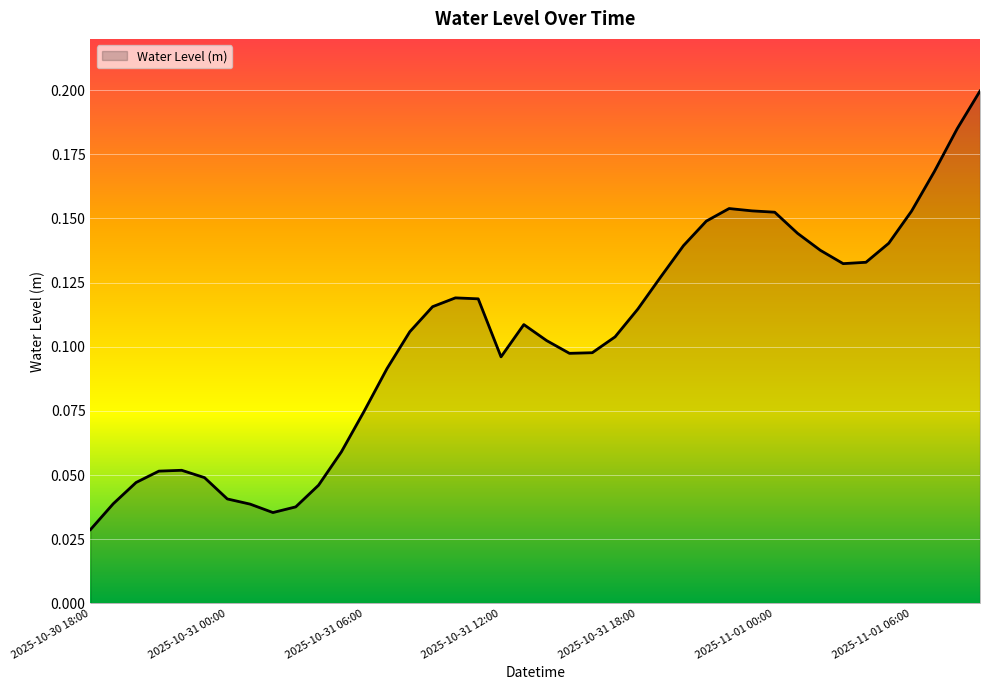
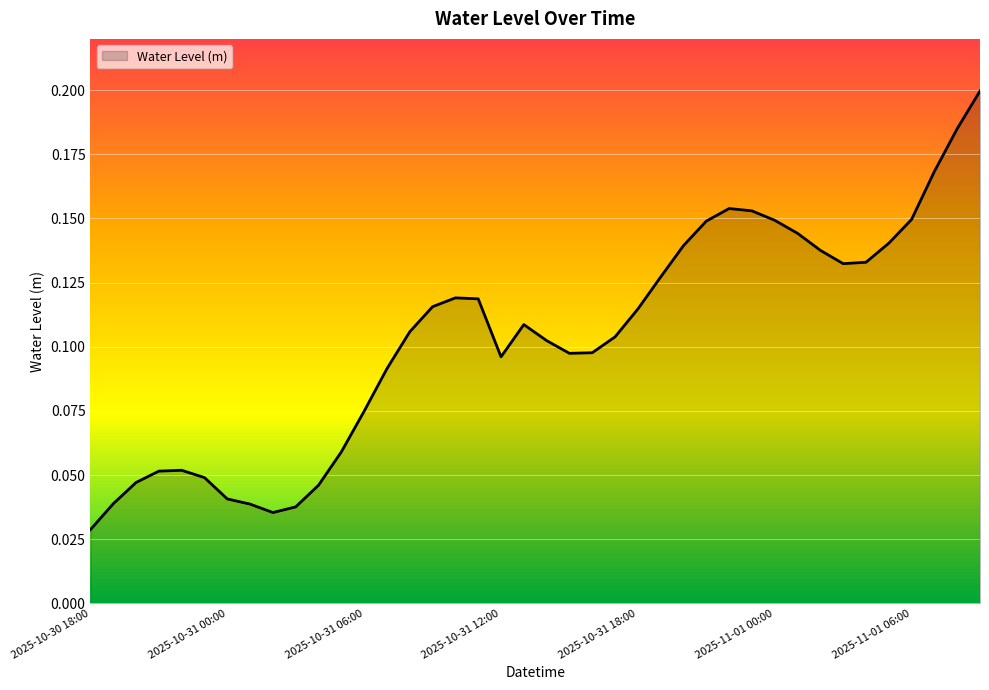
2025-11-01 00:00: 0.152 -> 0.149
2025-11-01 06:00: 0.153 -> 0.150
